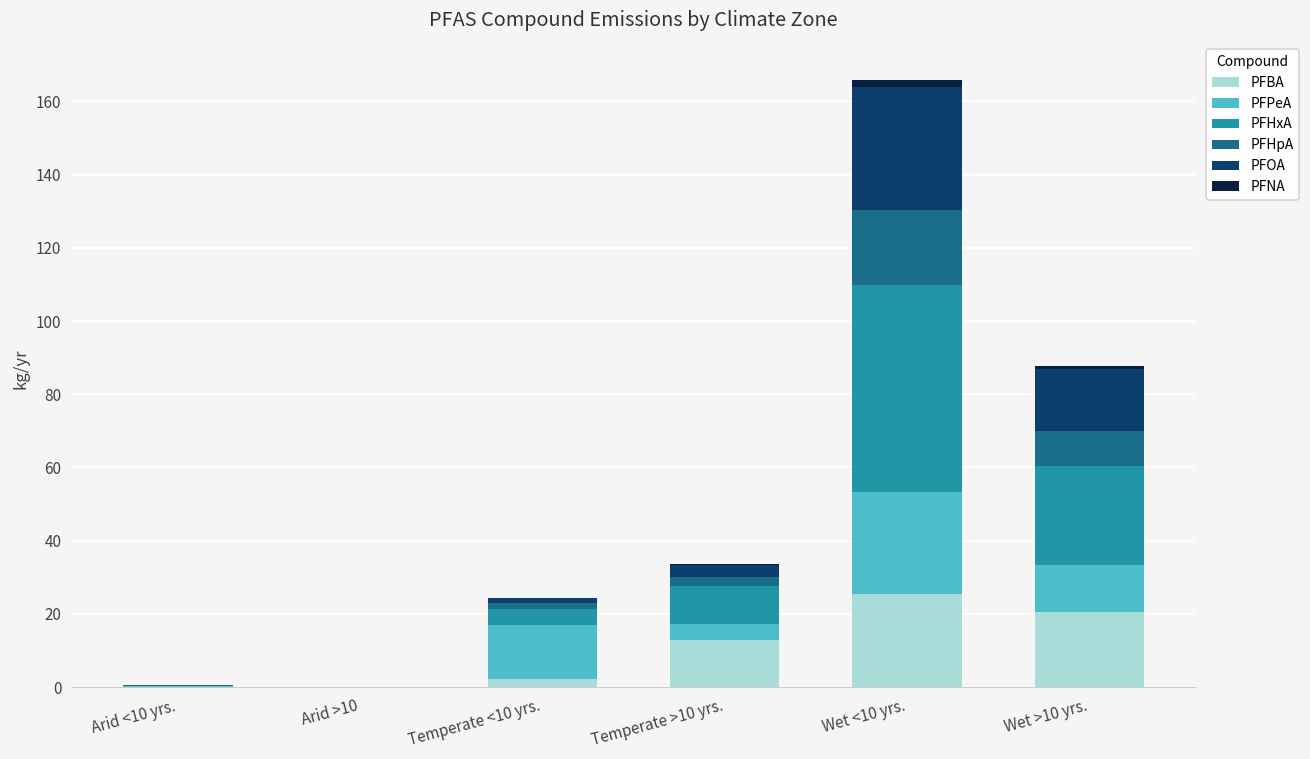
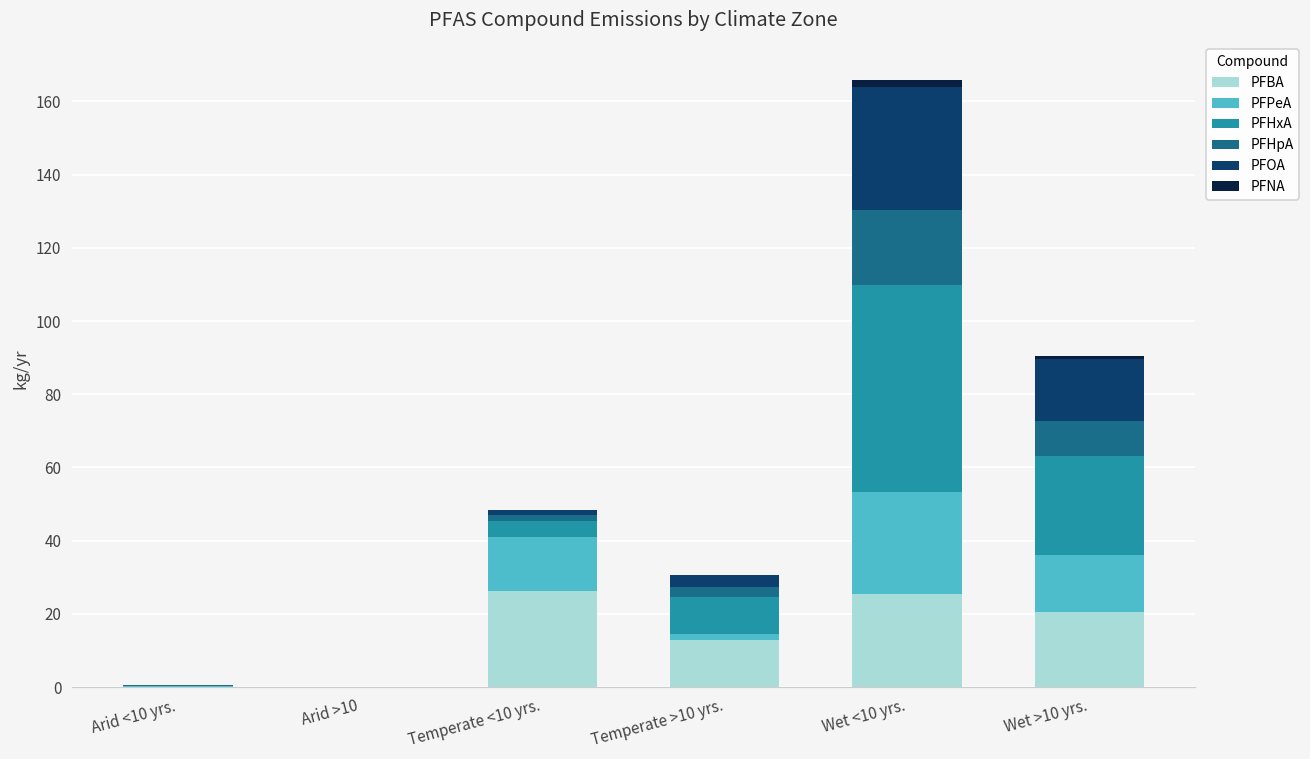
PFBA, Temperate <10 yrs.: 2 -> 26
PFPeA, Temperate >10 yrs.: 4 -> 2
PFPeA, Wet >10 yrs.: 13 -> 15
